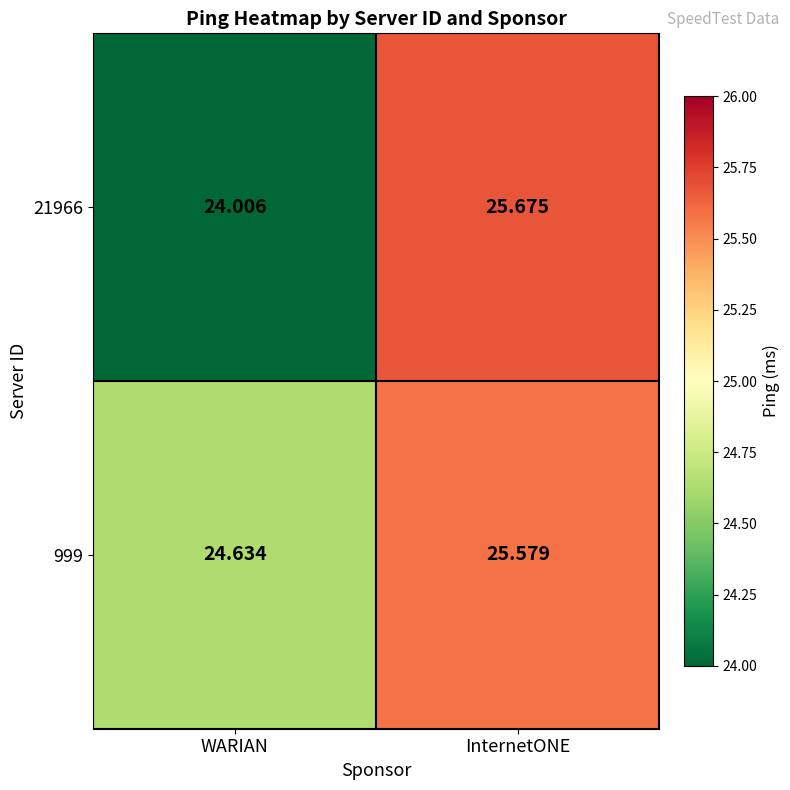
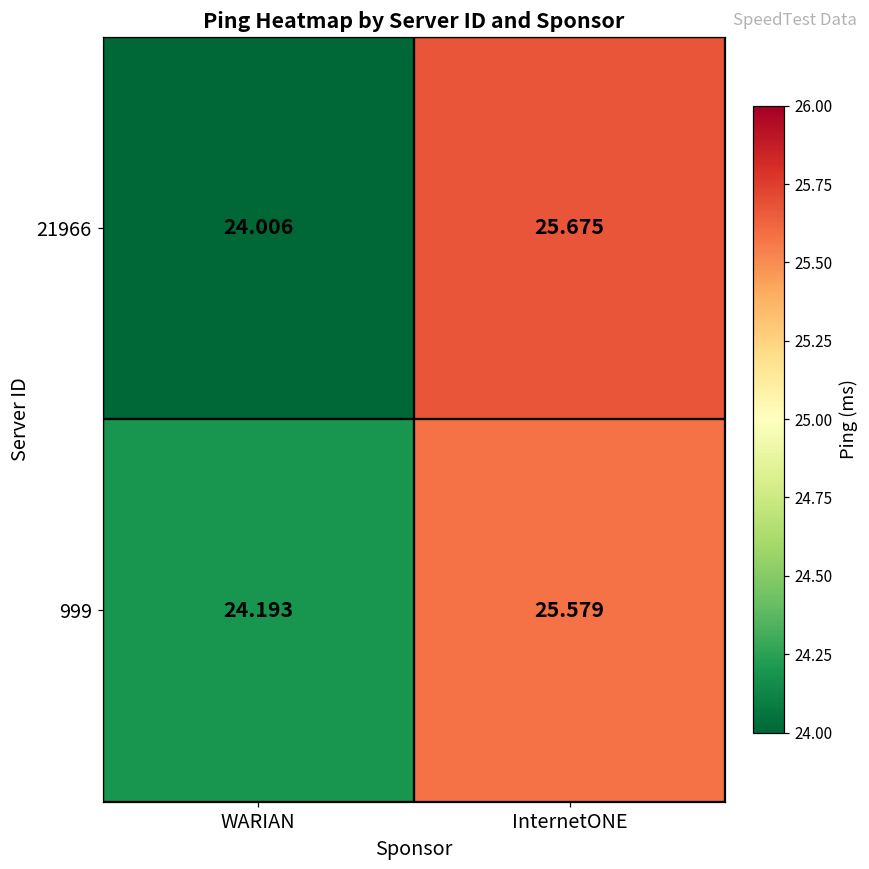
999, WARIAN: 24.634 -> 24.193
